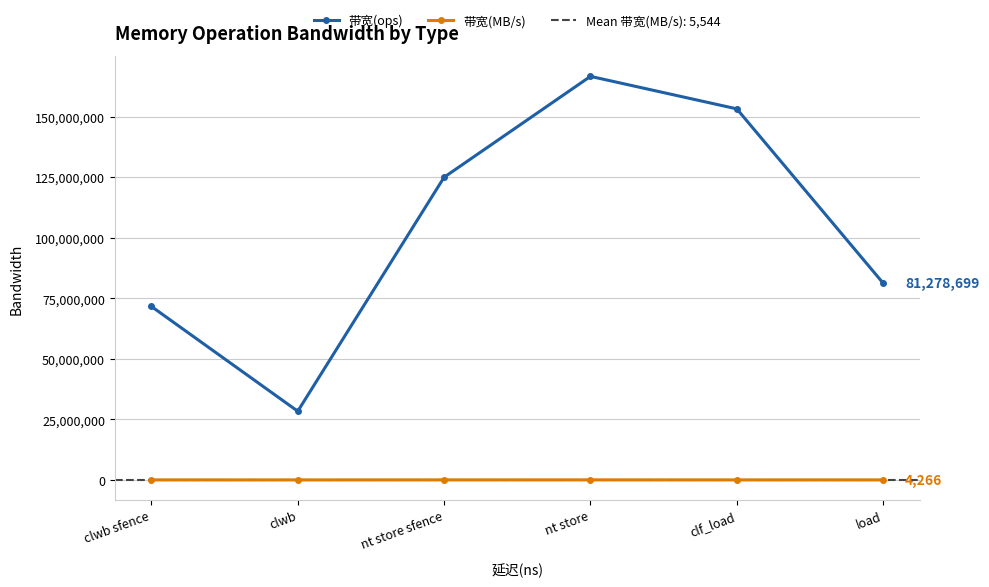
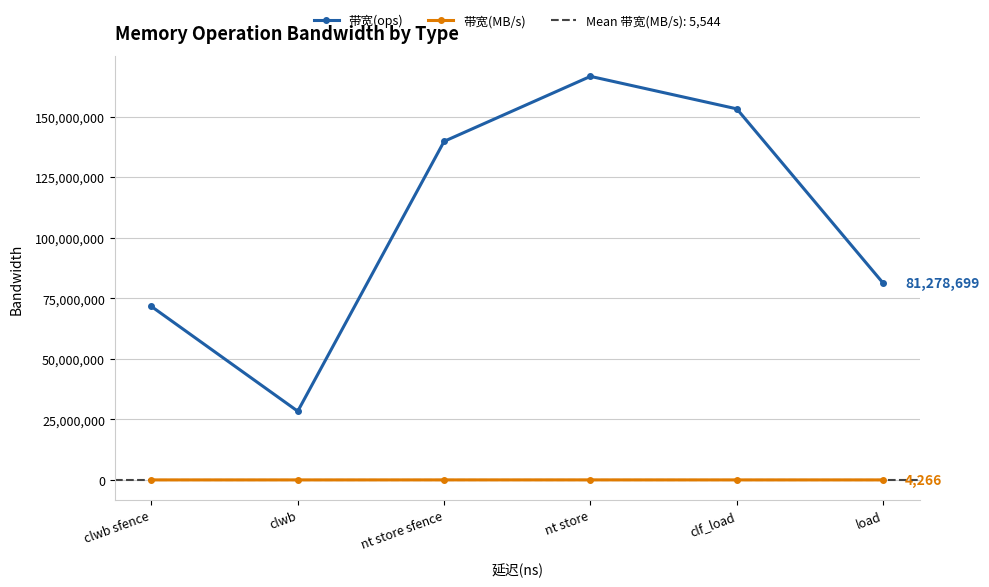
带宽(ops), nt store sfence: 125,000,000 -> 140,000,000
